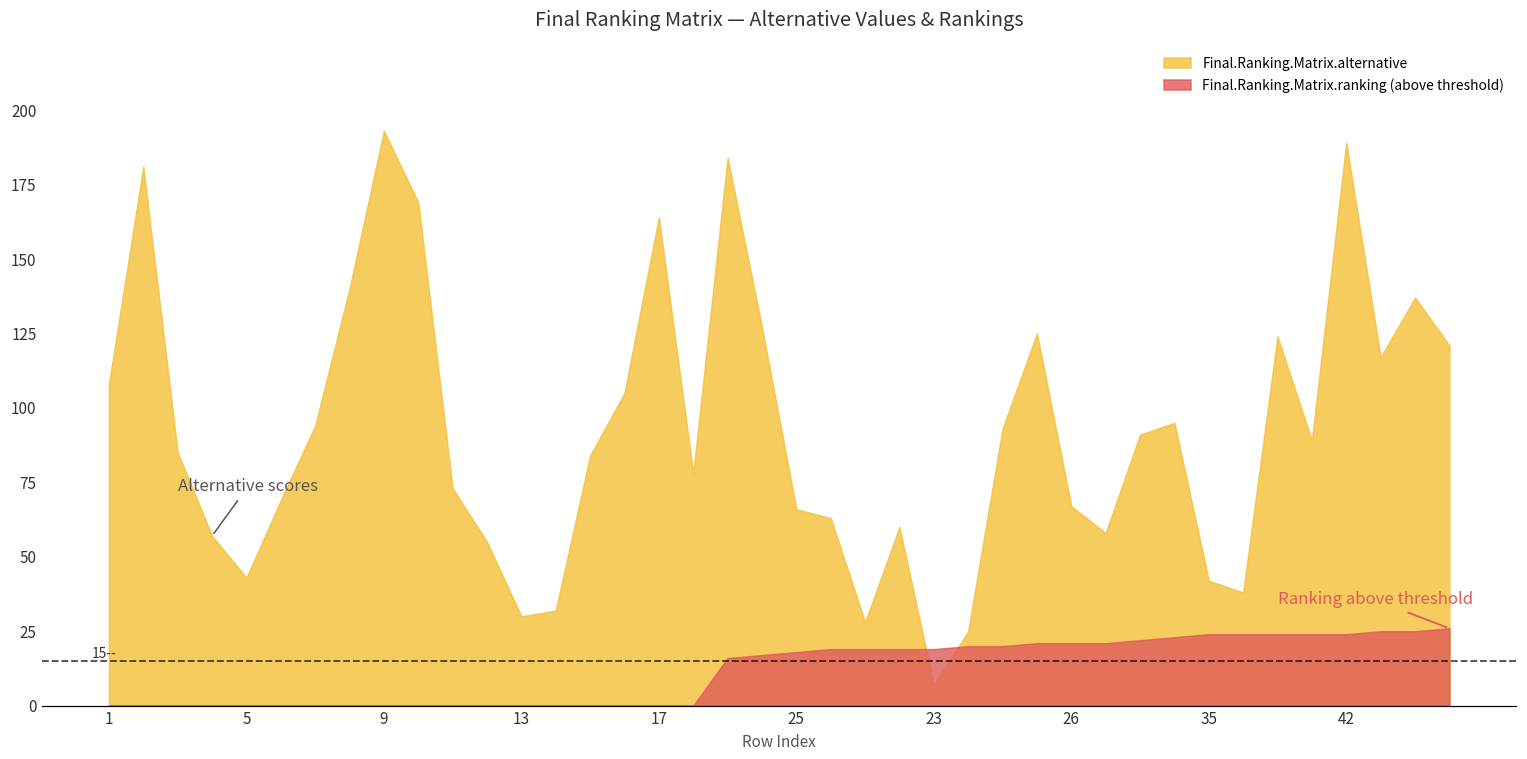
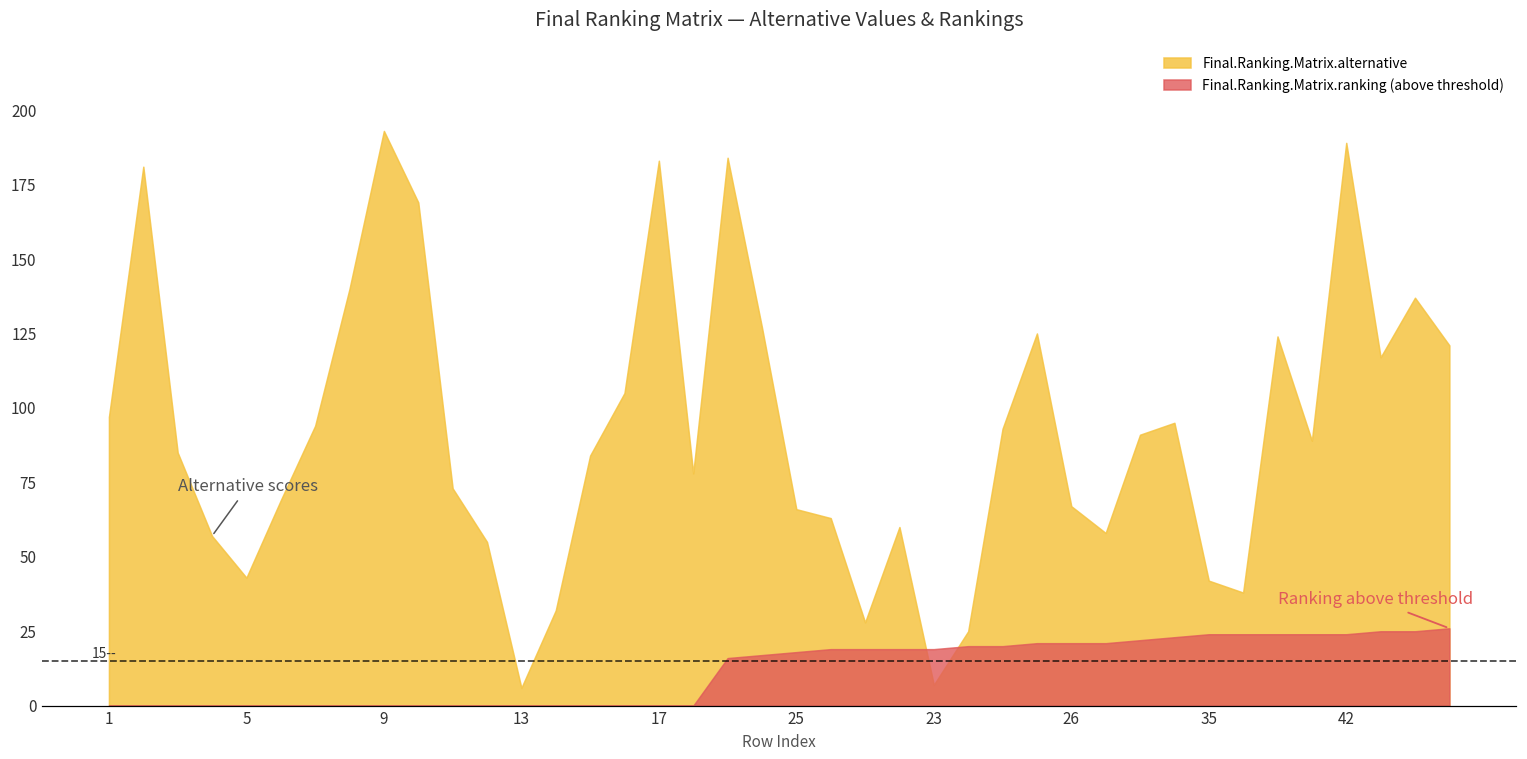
Final.Ranking.Matrix.alternative, 1: 108 -> 97
Final.Ranking.Matrix.alternative, 13: 30 -> 6
Final.Ranking.Matrix.alternative, 17: 164 -> 183
